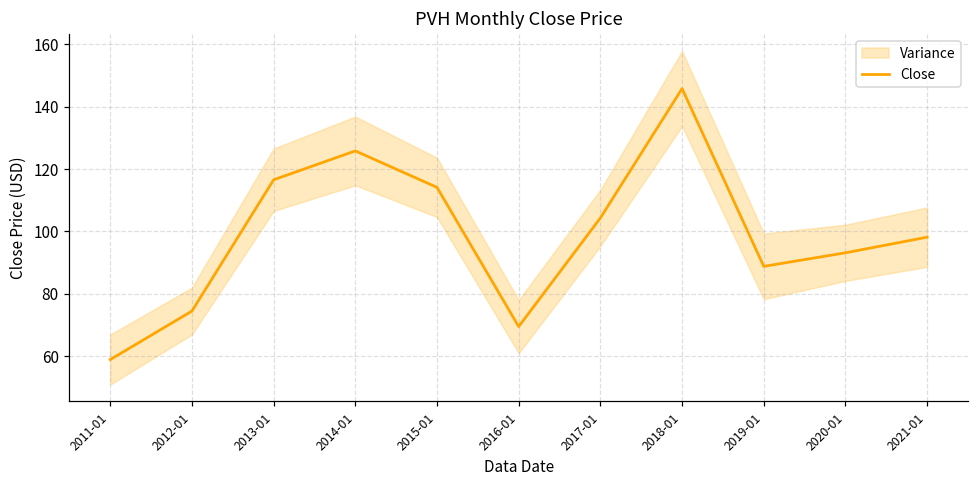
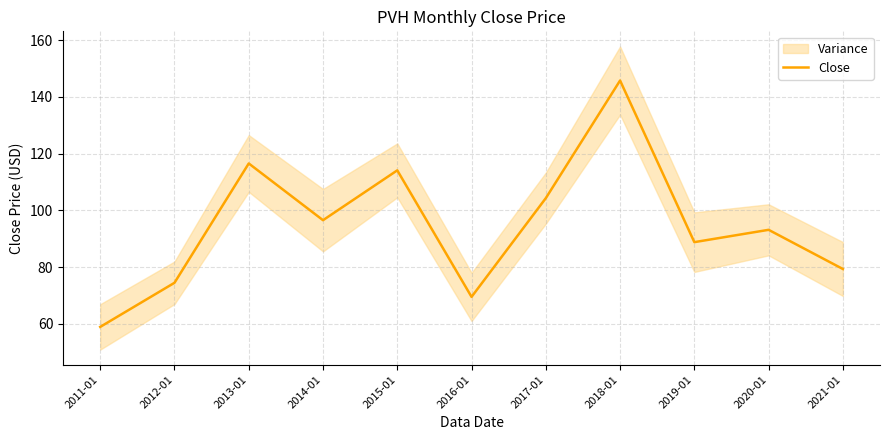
Close, 2014-01: 126 -> 97
Close, 2021-01: 98 -> 79
